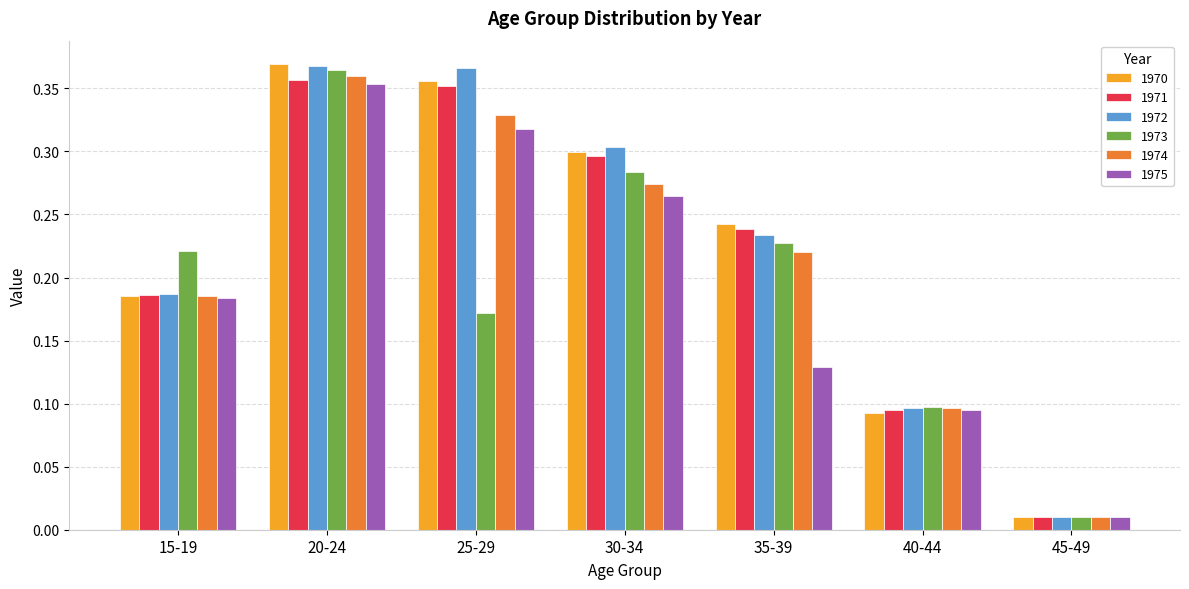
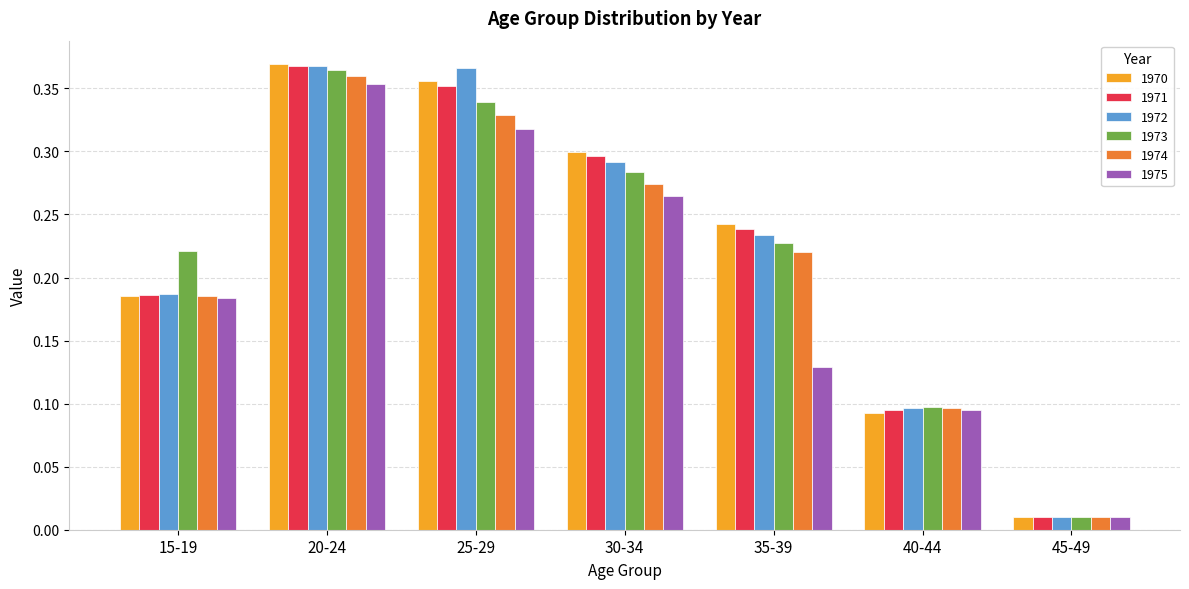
1971, 20-24: 0.356 -> 0.368
1973, 25-29: 0.172 -> 0.339
1972, 30-34: 0.304 -> 0.292
